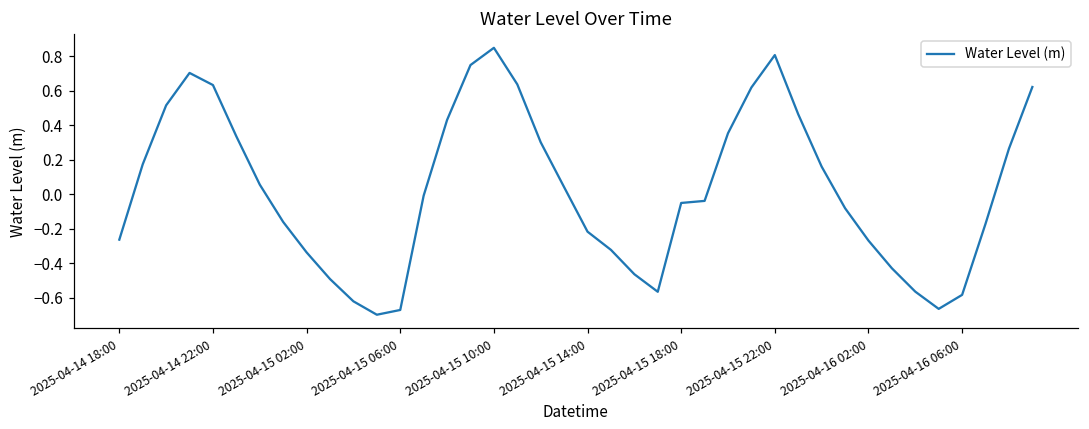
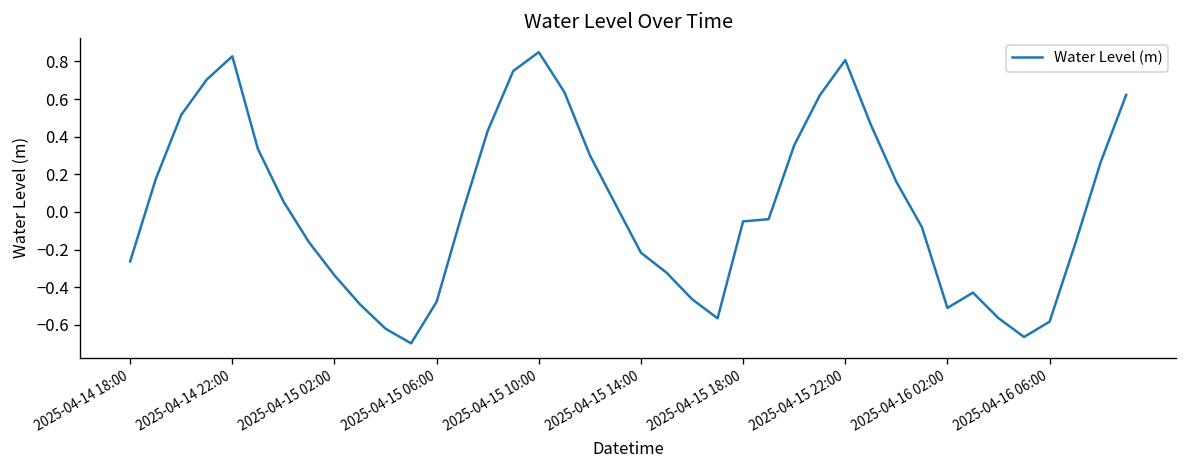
2025-04-14 22:00: 0.63 -> 0.83
2025-04-15 06:00: -0.67 -> -0.48
2025-04-16 02:00: -0.27 -> -0.51
